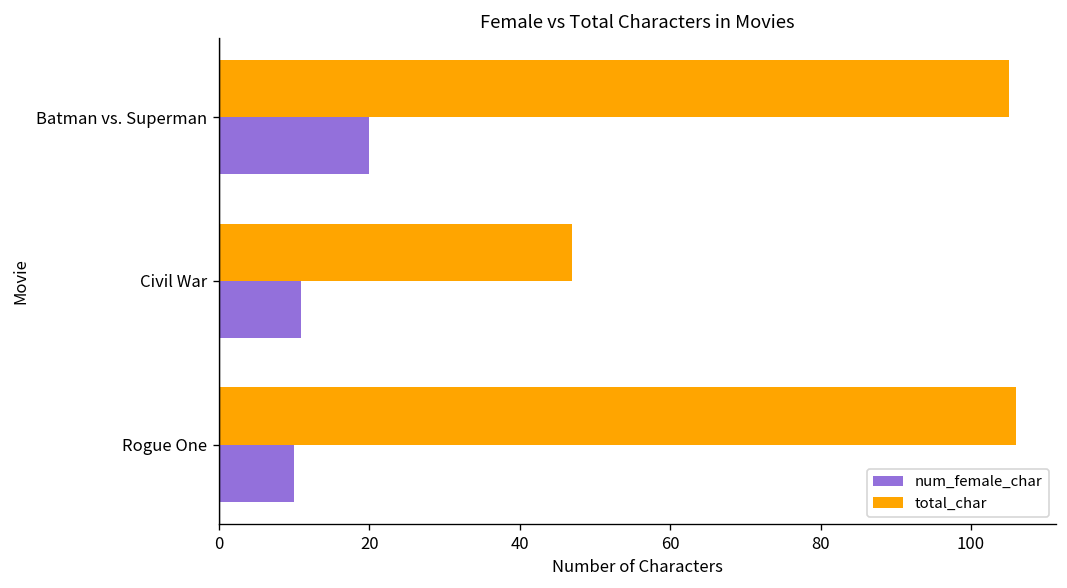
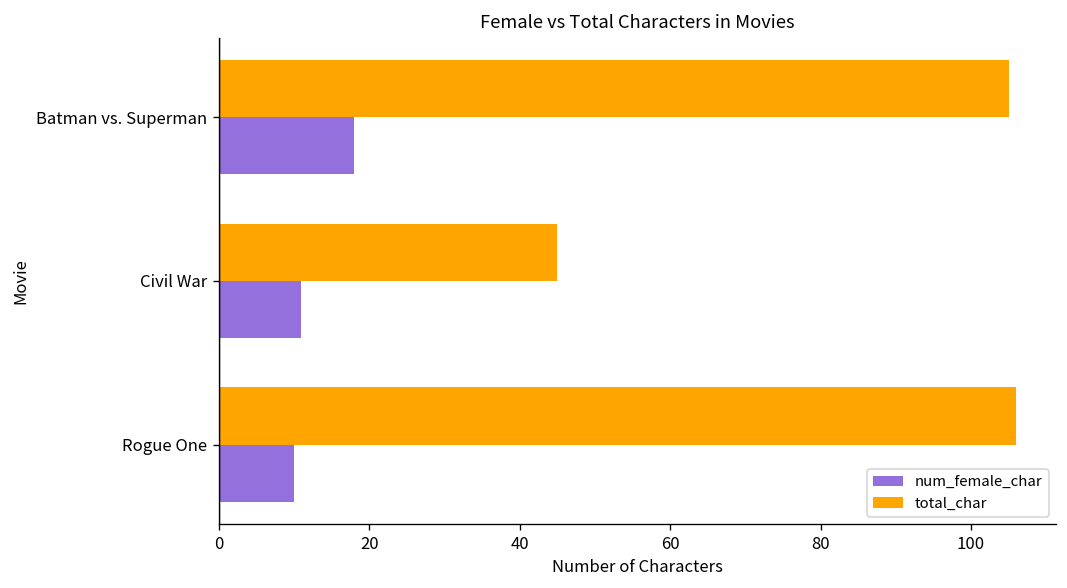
num_female_char, Batman vs. Superman: 20 -> 18
total_char, Civil War: 47 -> 45
